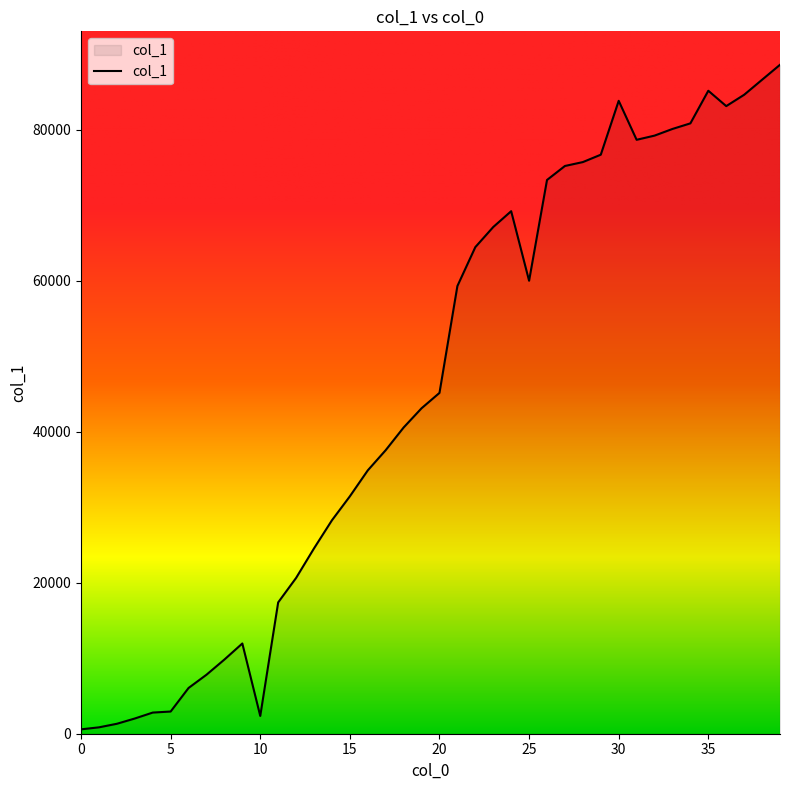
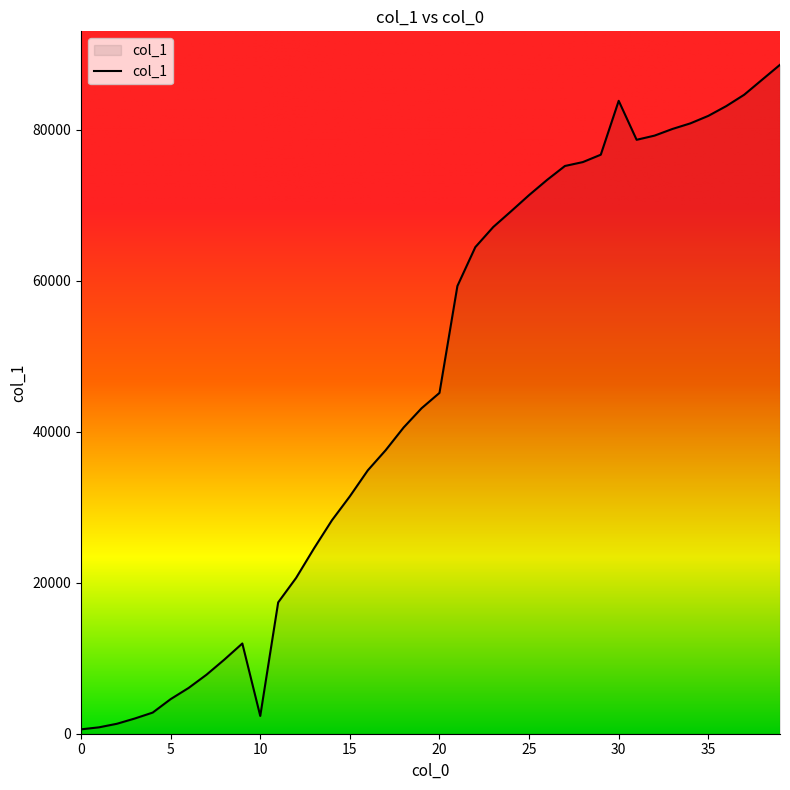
5: 3000 -> 5000
25: 60000 -> 71000
35: 85000 -> 82000
